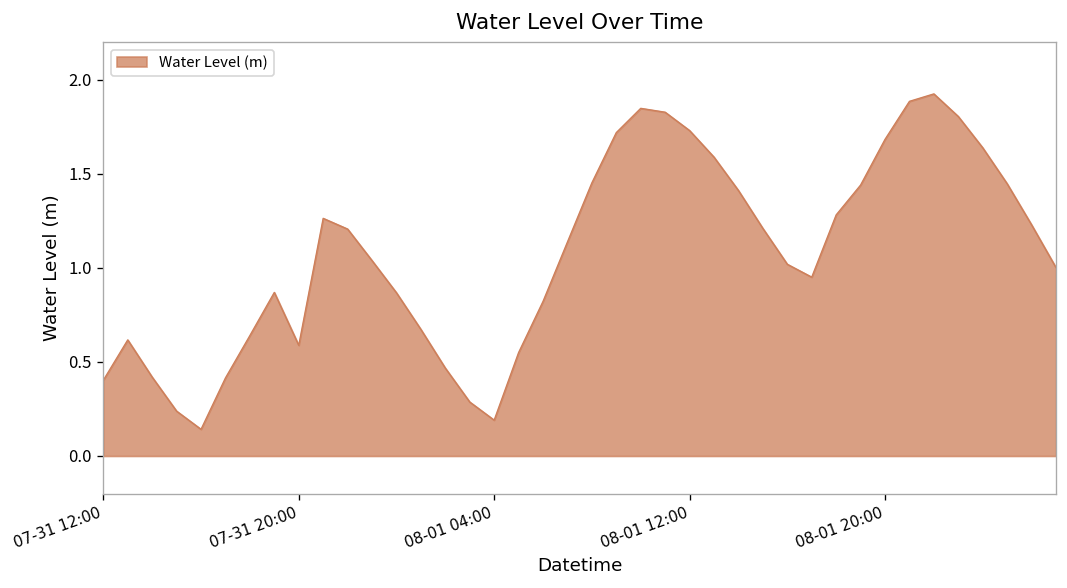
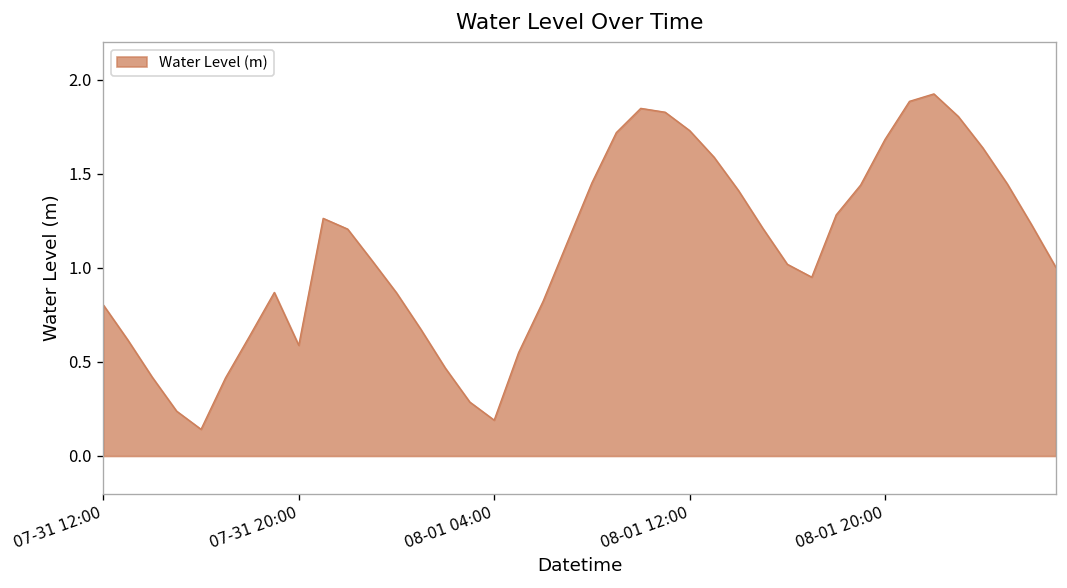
07-31 12:00: 0.40 -> 0.80
